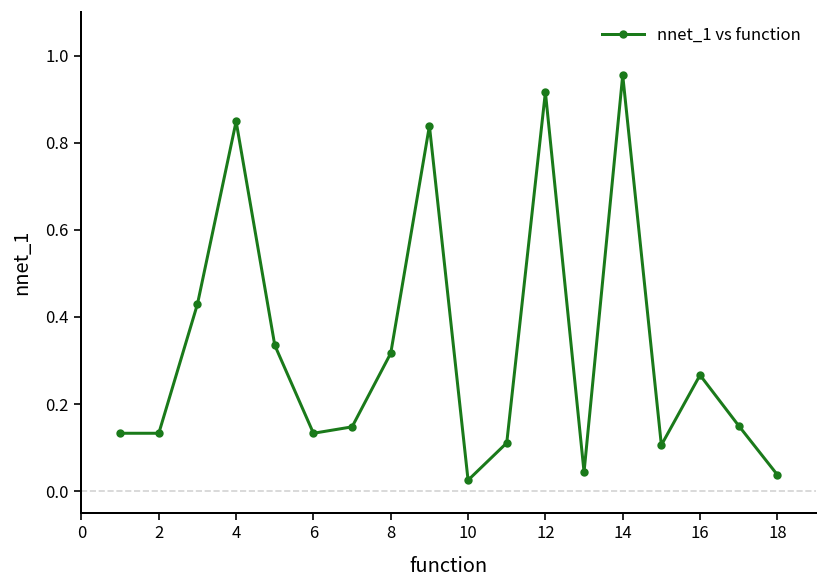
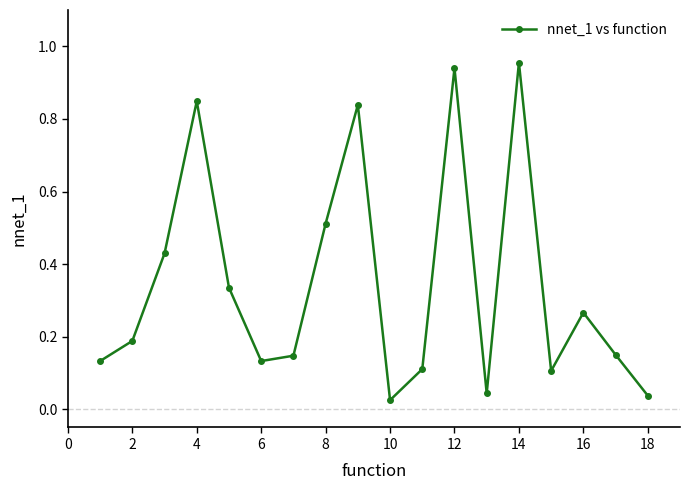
2: 0.13 -> 0.19
8: 0.32 -> 0.51
12: 0.92 -> 0.94
